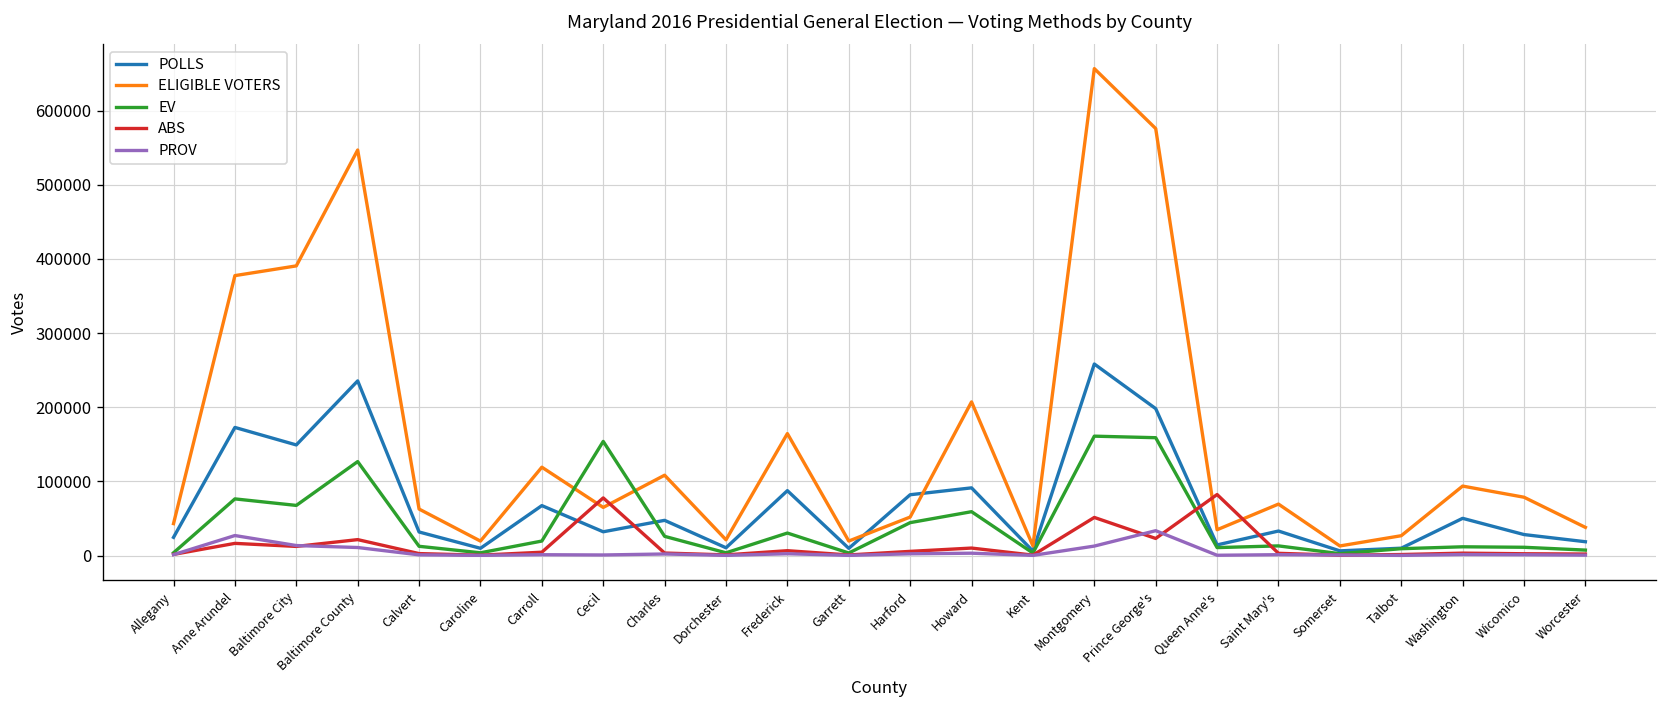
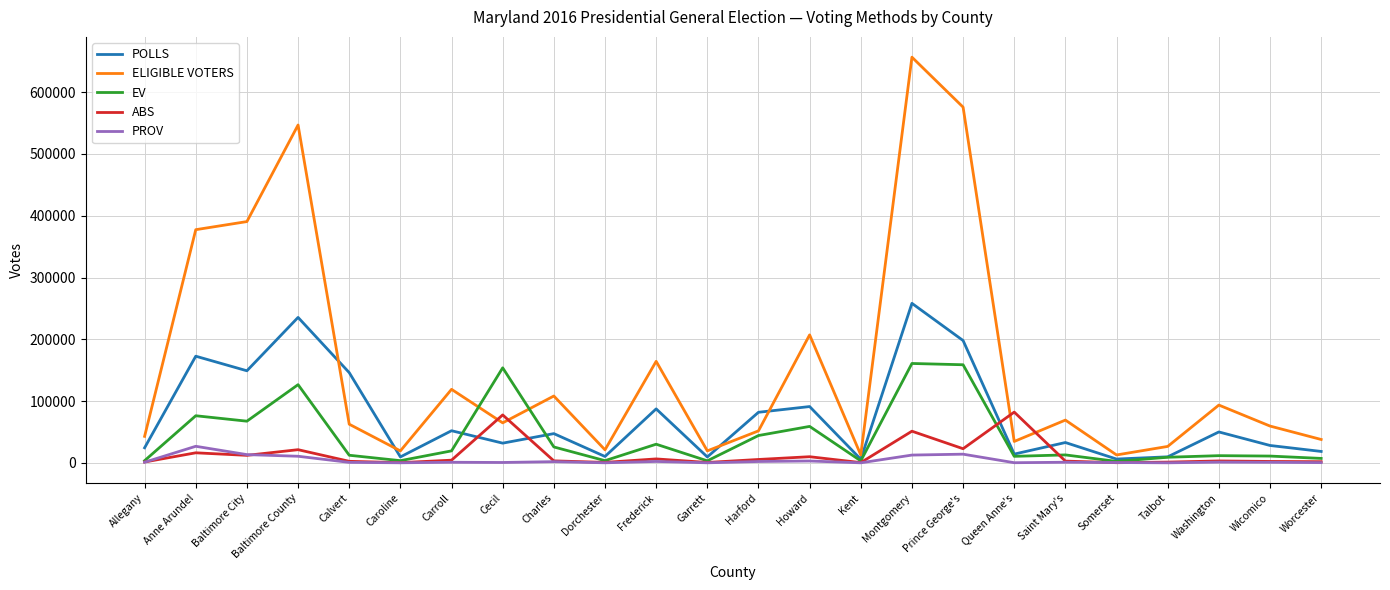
POLLS, Calvert: 30000 -> 150000
POLLS, Carroll: 70000 -> 50000
PROV, Prince George's: 30000 -> 10000
ELIGIBLE VOTERS, Wicomico: 80000 -> 60000
